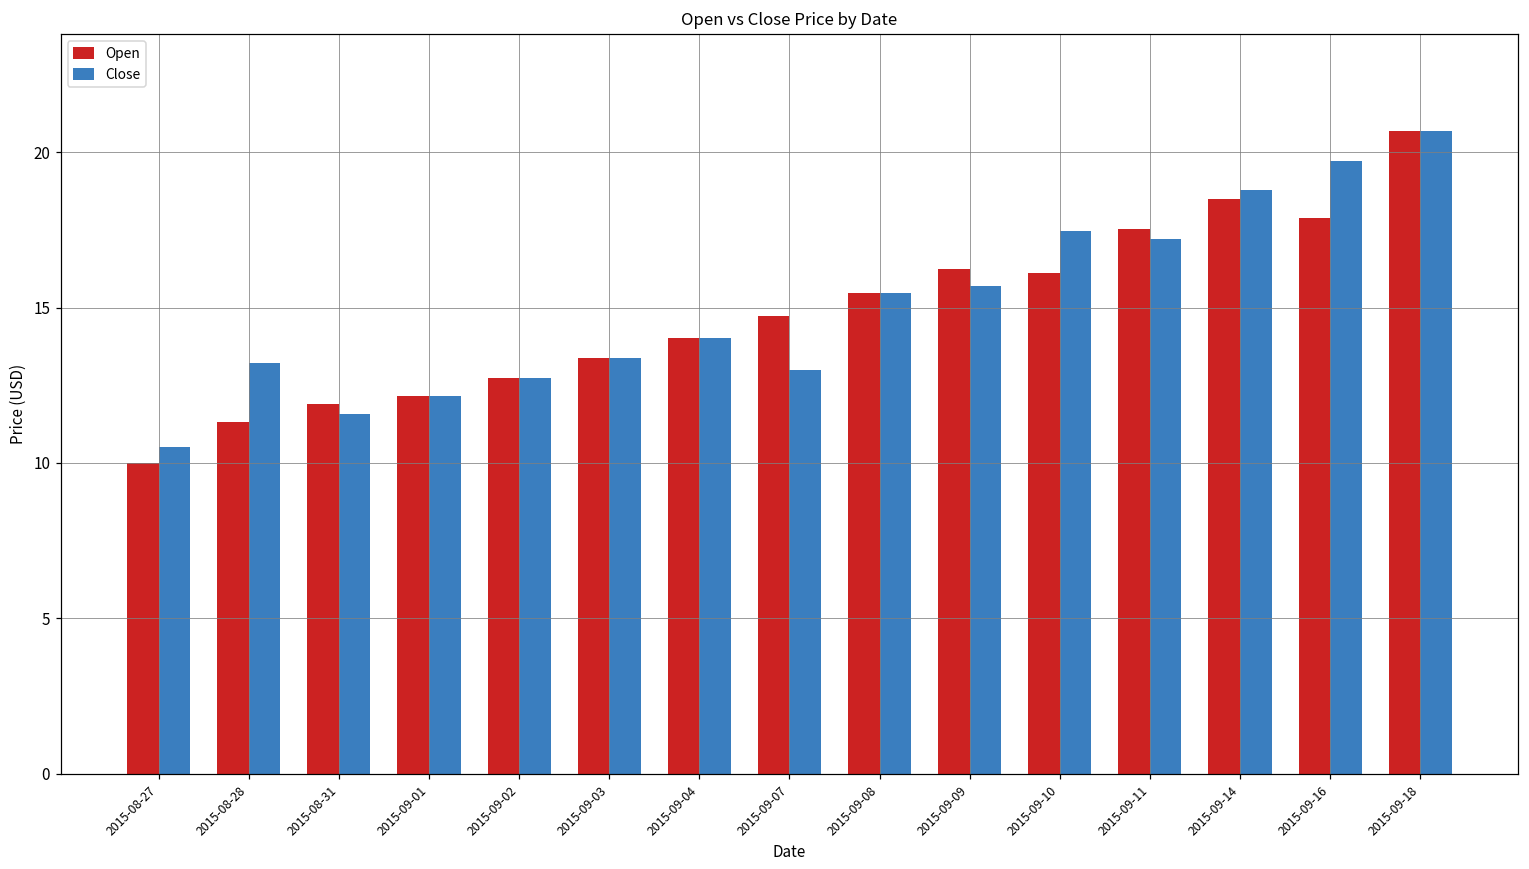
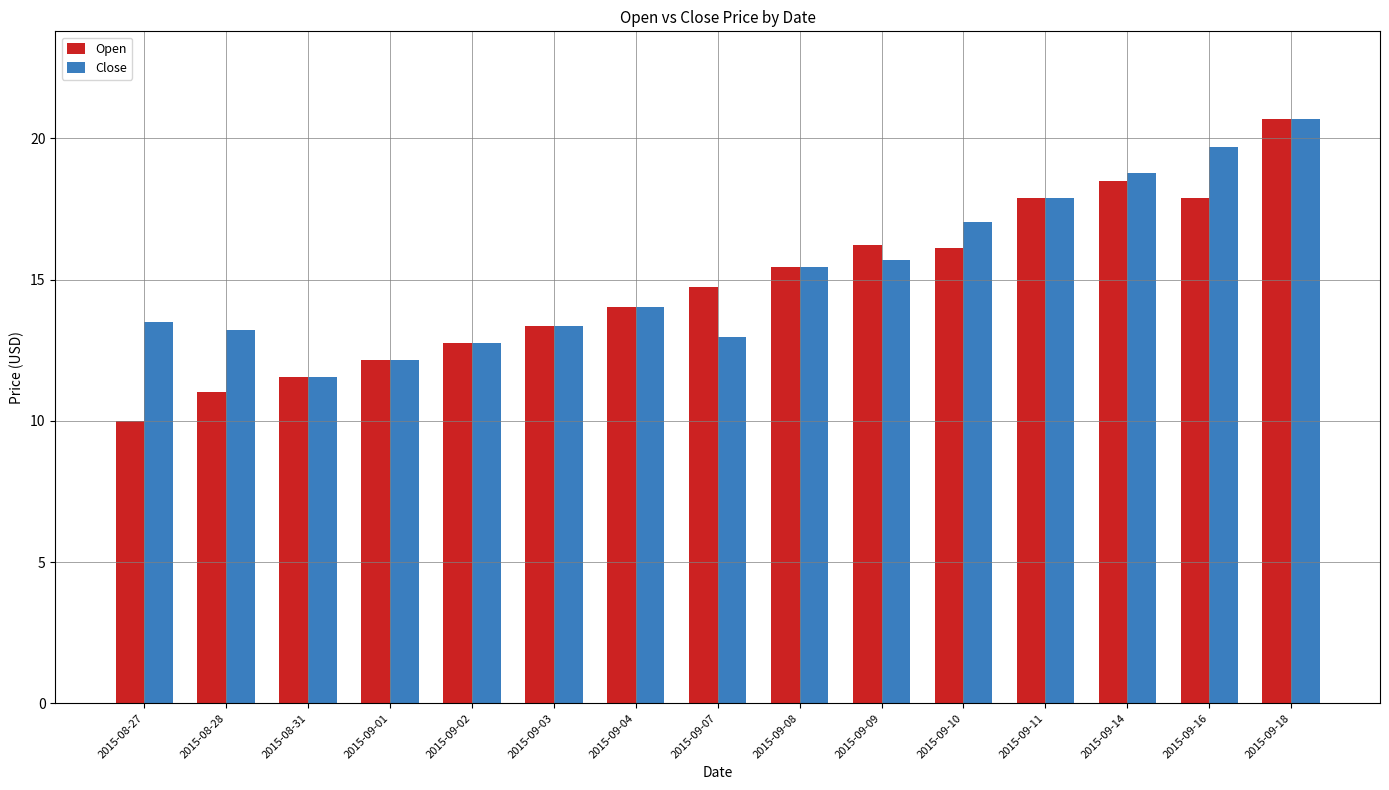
Close, 2015-08-27: 10.5 -> 13.5
Open, 2015-08-28: 11.3 -> 11.0
Open, 2015-08-31: 11.9 -> 11.6
Close, 2015-09-10: 17.5 -> 17.0
Open, 2015-09-11: 17.5 -> 17.9
Close, 2015-09-11: 17.2 -> 17.9
